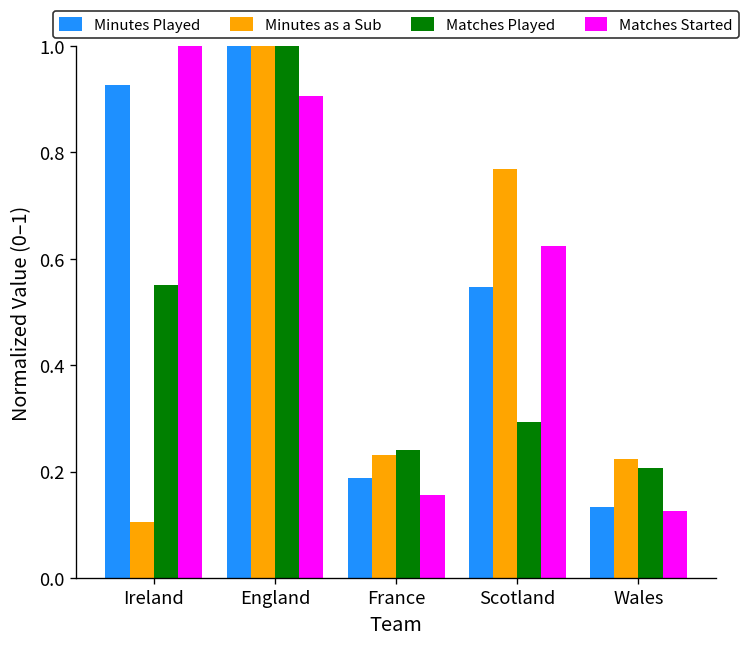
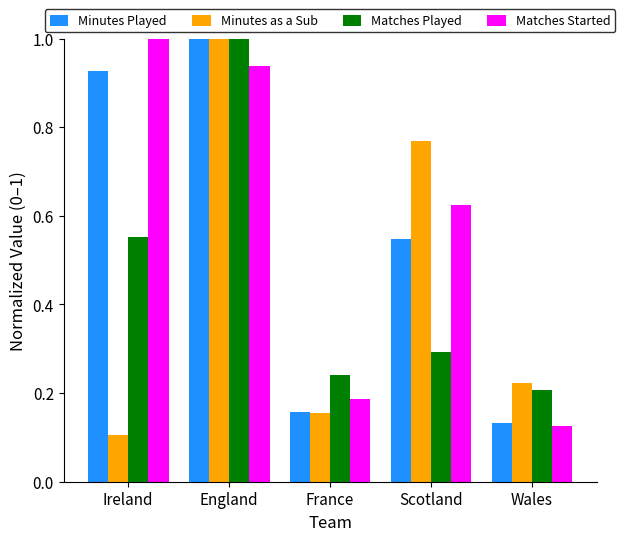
Matches Started, England: 0.91 -> 0.94
Minutes Played, France: 0.19 -> 0.16
Minutes as a Sub, France: 0.23 -> 0.16
Matches Started, France: 0.16 -> 0.19
